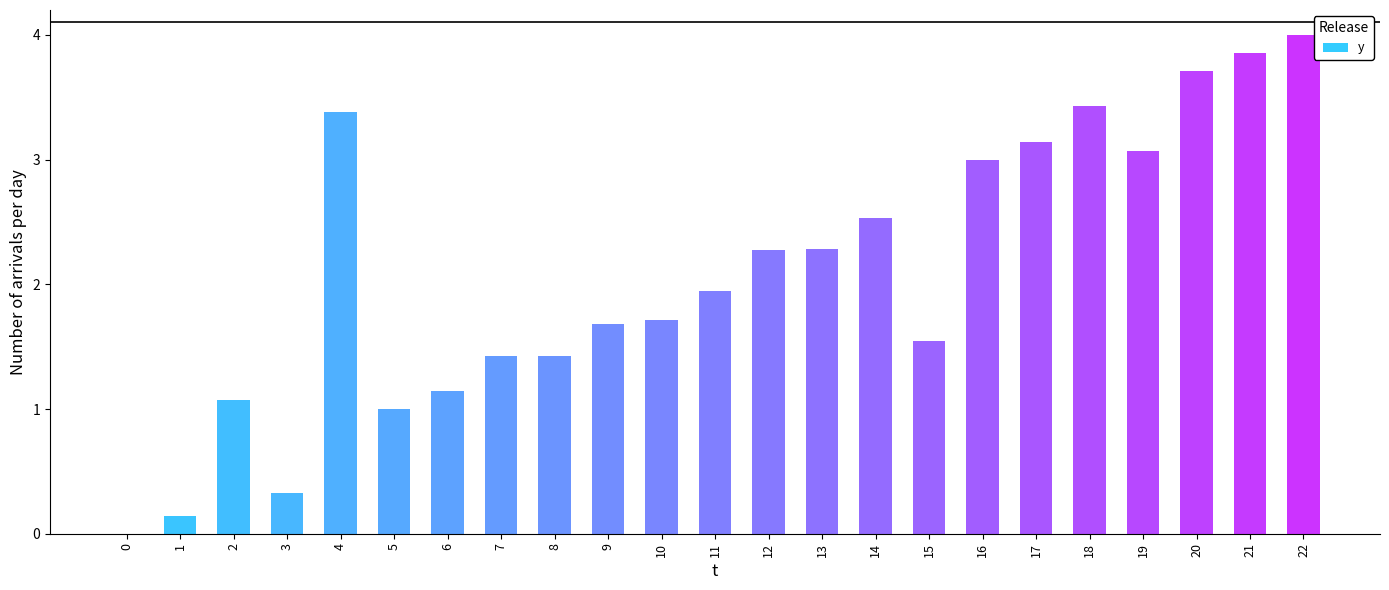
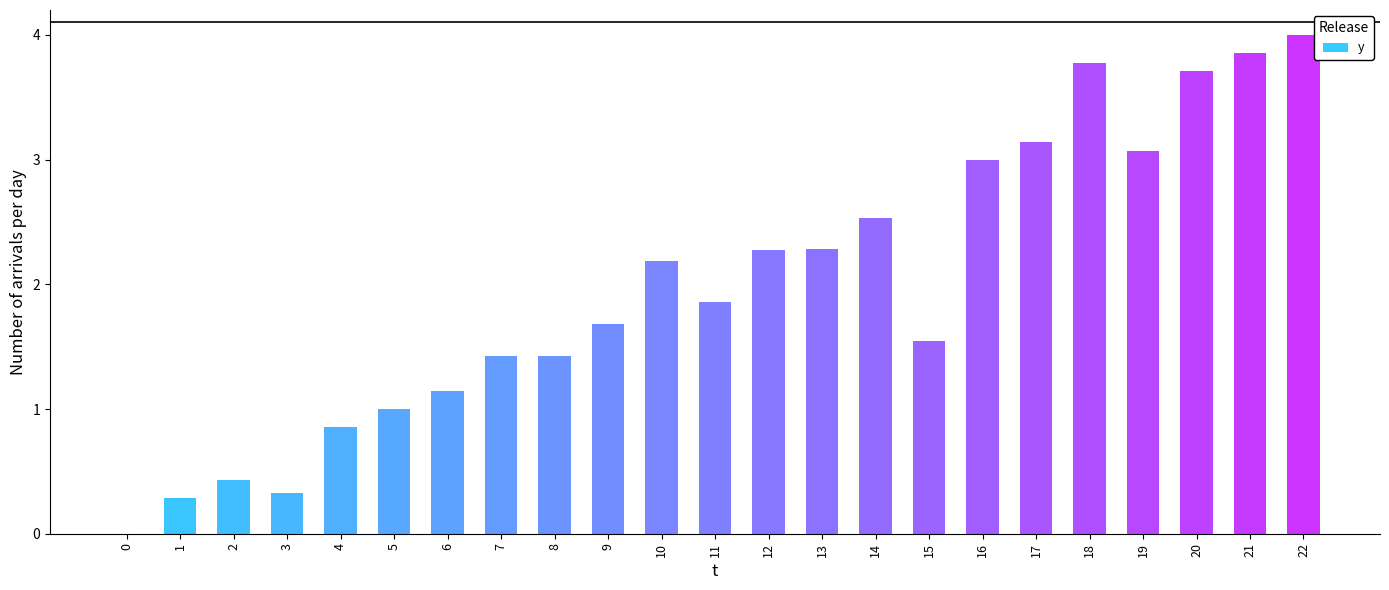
1: 0.14 -> 0.29
2: 1.07 -> 0.43
4: 3.39 -> 0.86
10: 1.71 -> 2.19
11: 1.94 -> 1.86
18: 3.43 -> 3.77
